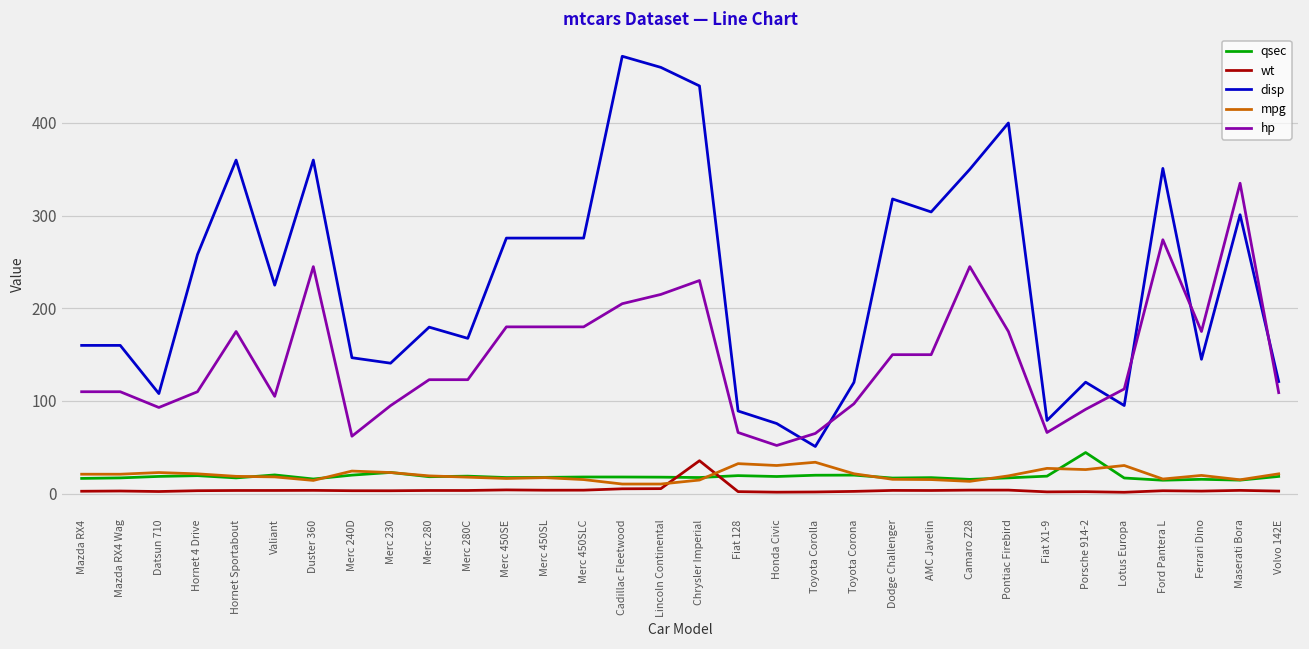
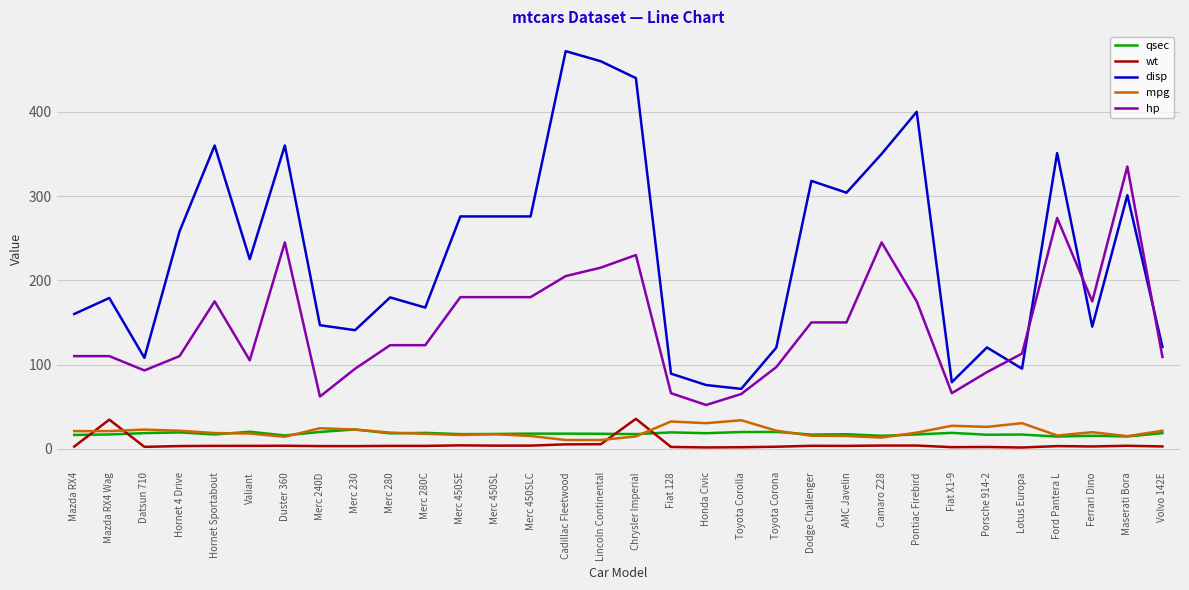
wt, Mazda RX4 Wag: 0 -> 30
disp, Mazda RX4 Wag: 160 -> 180
disp, Toyota Corolla: 50 -> 70
qsec, Porsche 914-2: 40 -> 20
